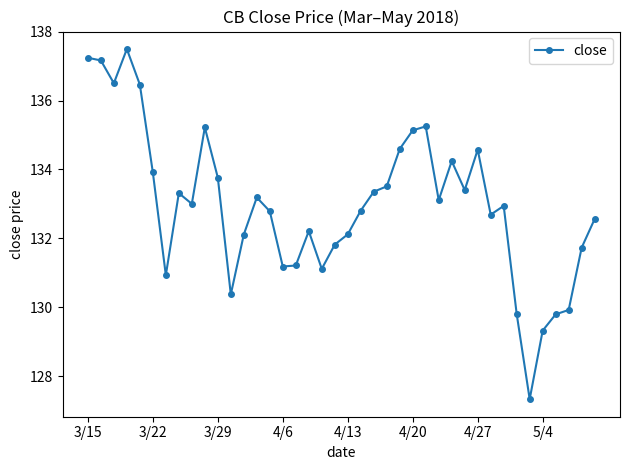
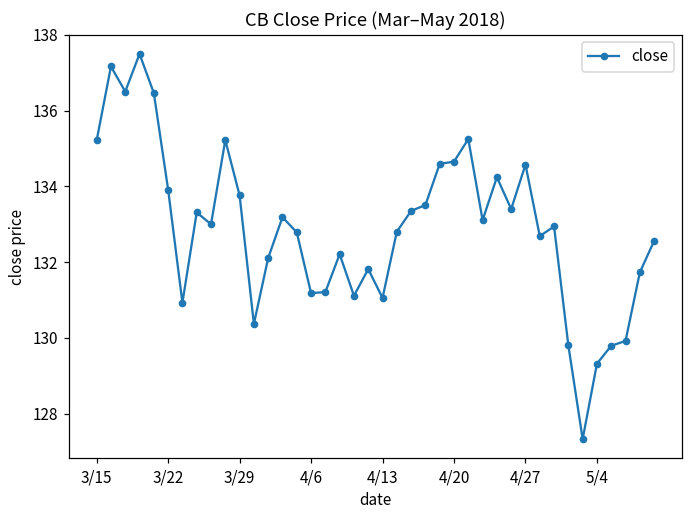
3/15: 137.2 -> 135.2
4/13: 132.1 -> 131.1
4/20: 135.1 -> 134.7
